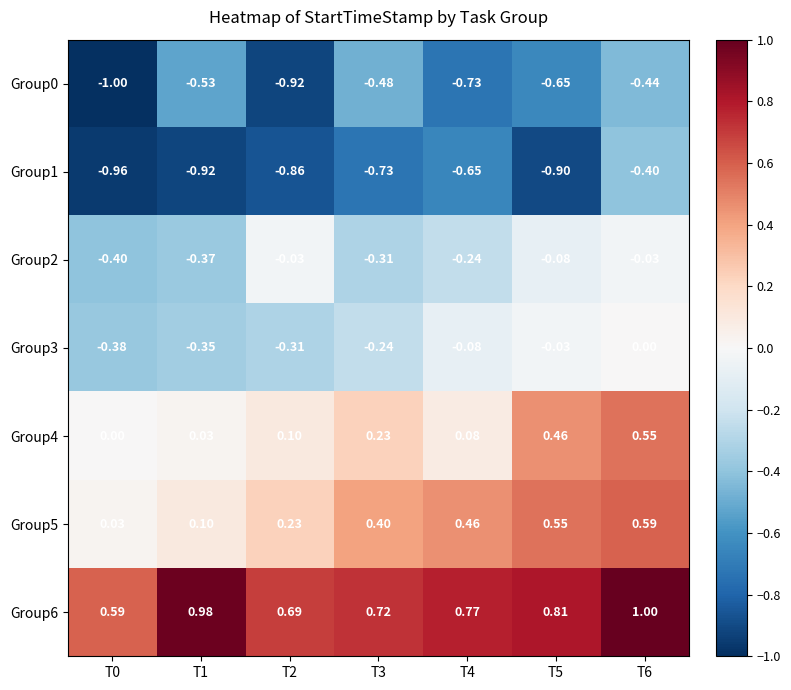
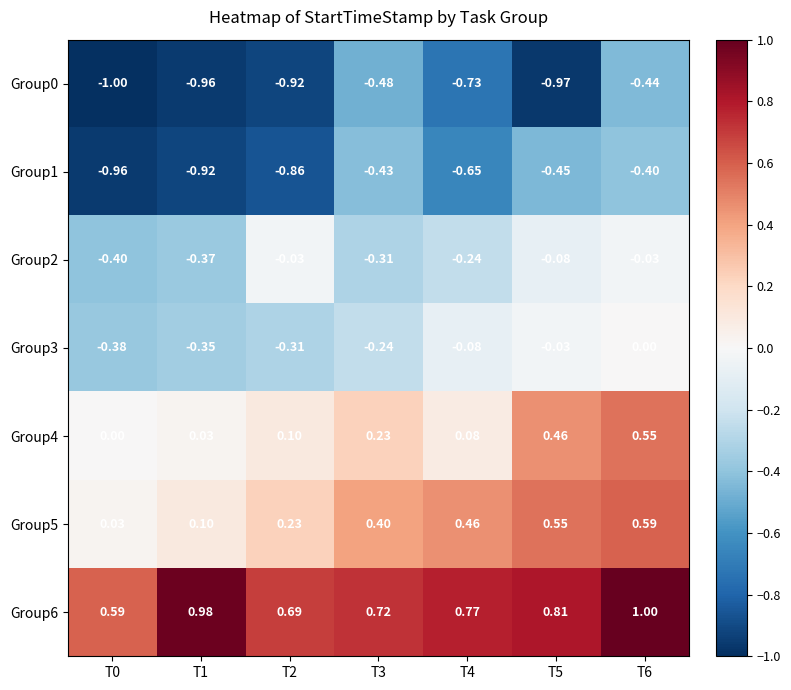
Group0, T1: -0.53 -> -0.96
Group0, T5: -0.65 -> -0.97
Group1, T3: -0.73 -> -0.43
Group1, T5: -0.90 -> -0.45
